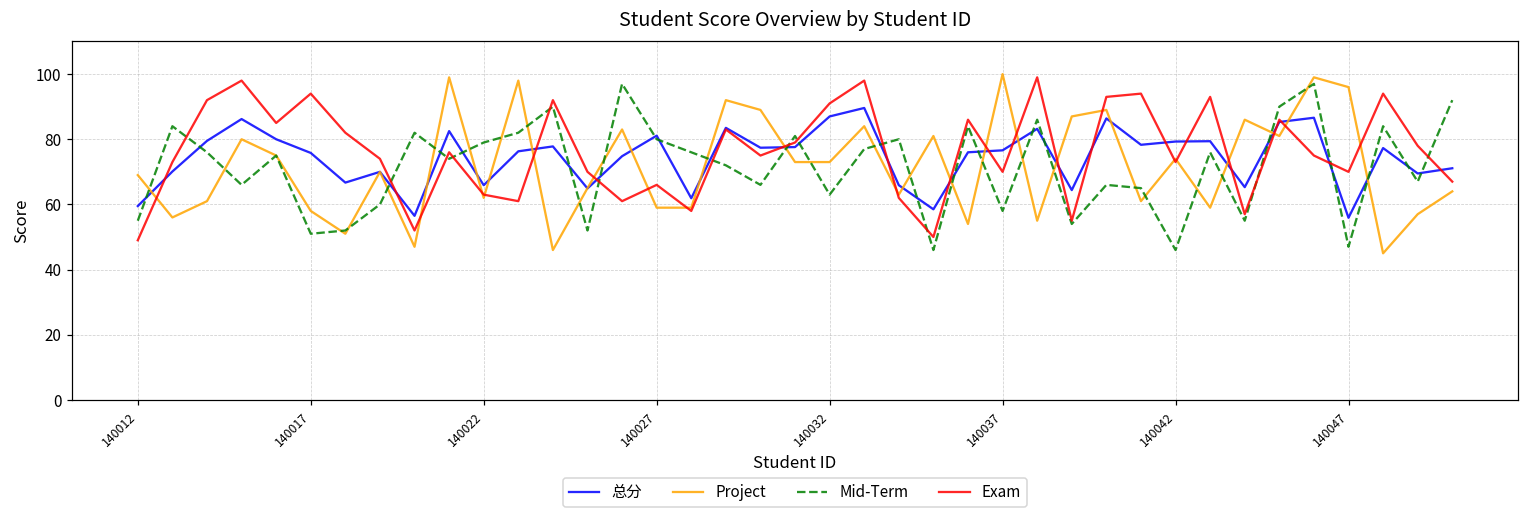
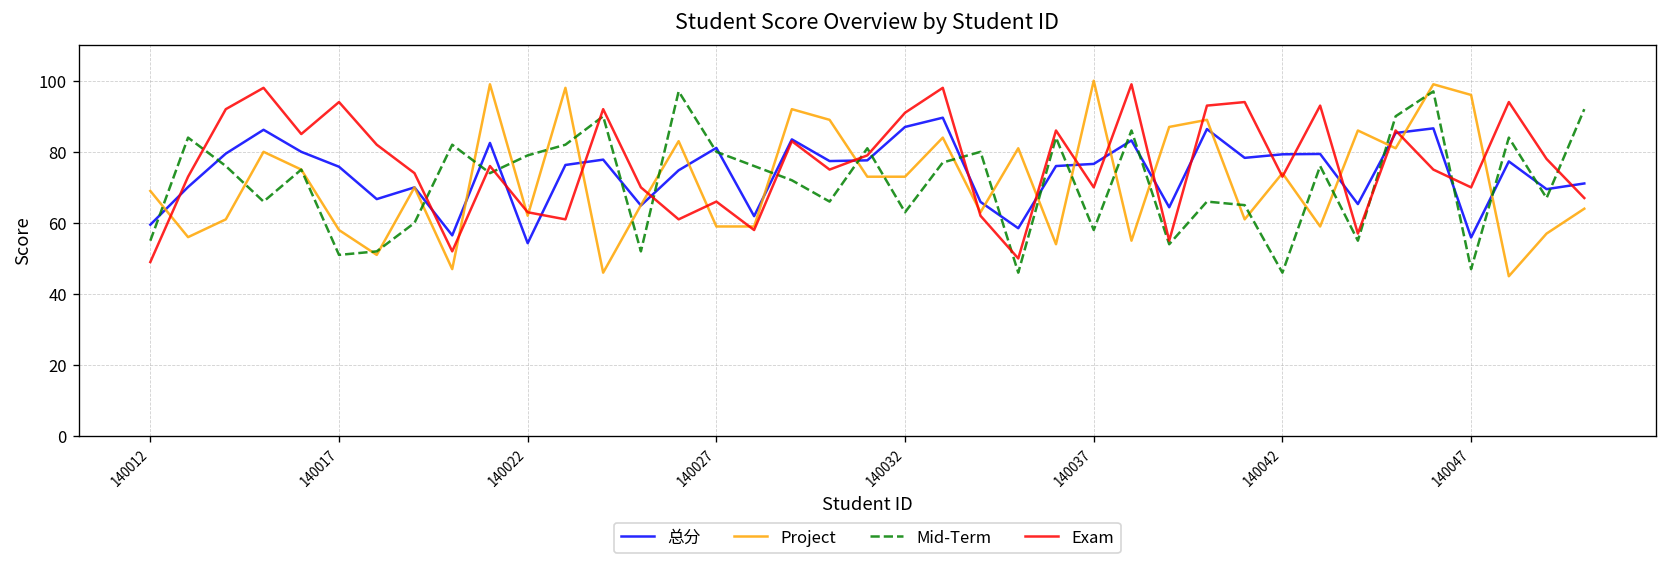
总分, 140022: 66 -> 54
